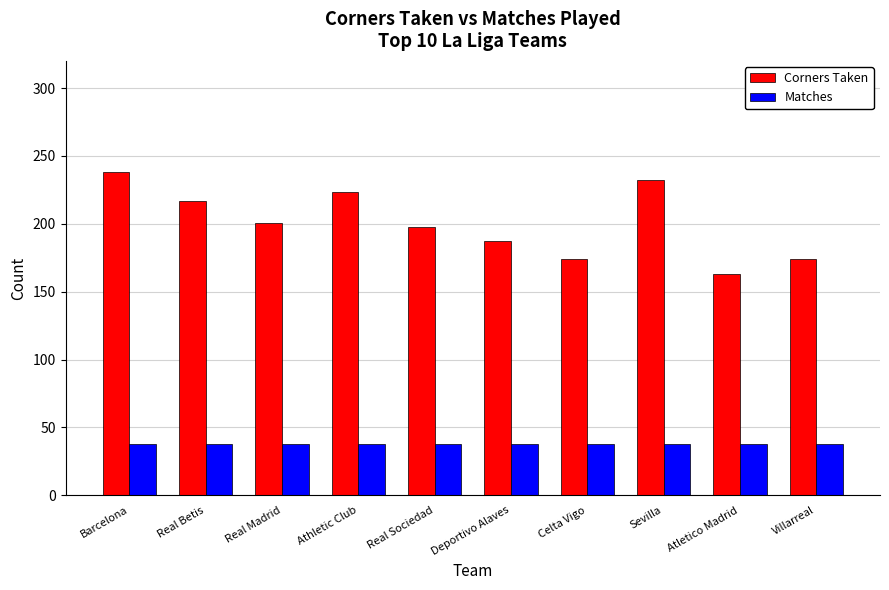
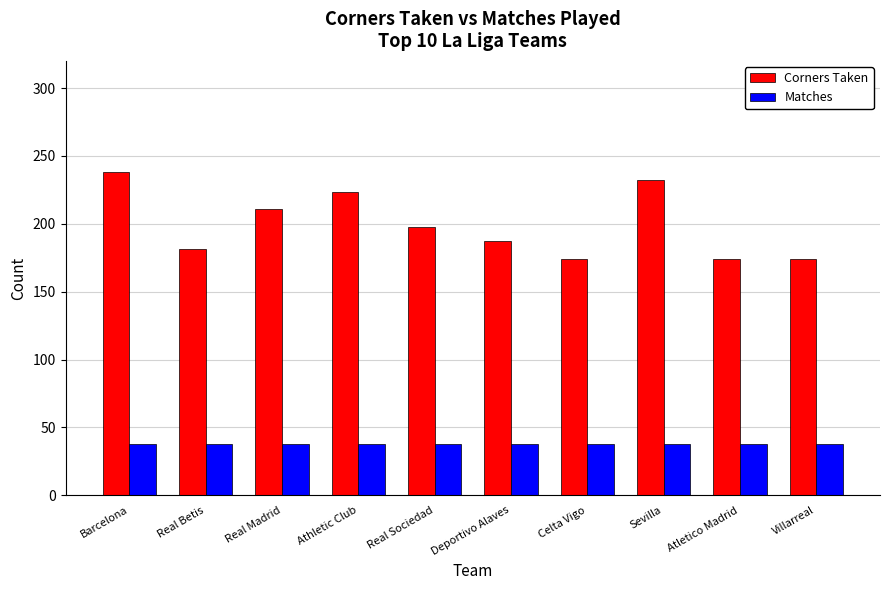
Corners Taken, Real Betis: 217 -> 182
Corners Taken, Real Madrid: 200 -> 211
Corners Taken, Atletico Madrid: 163 -> 174
